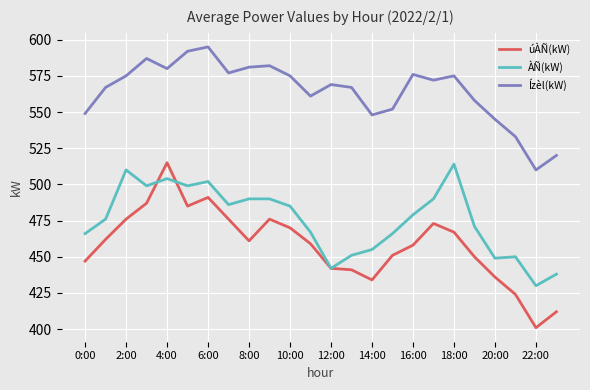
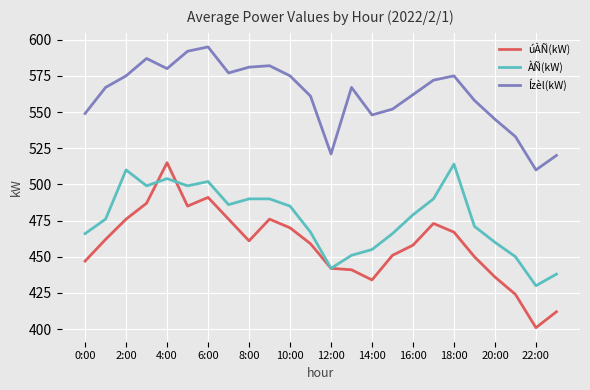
Ízèl(kW), 12:00: 569 -> 521
Ízèl(kW), 16:00: 576 -> 562
ÀÑ(kW), 20:00: 449 -> 460
